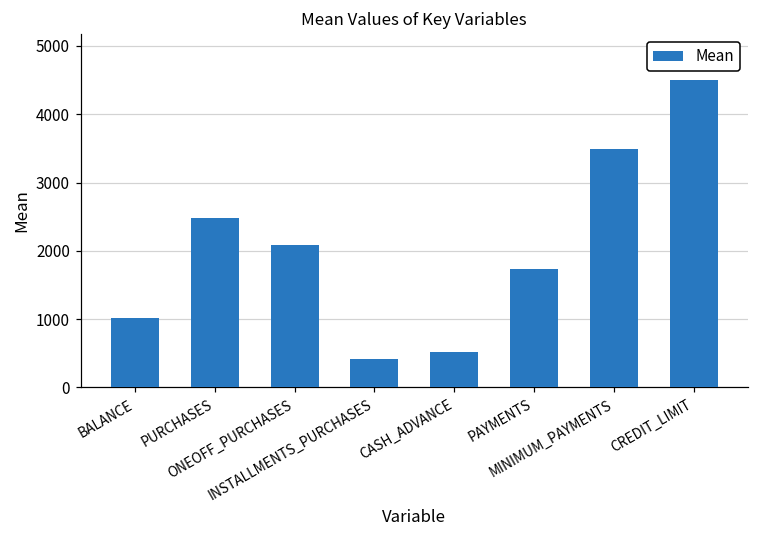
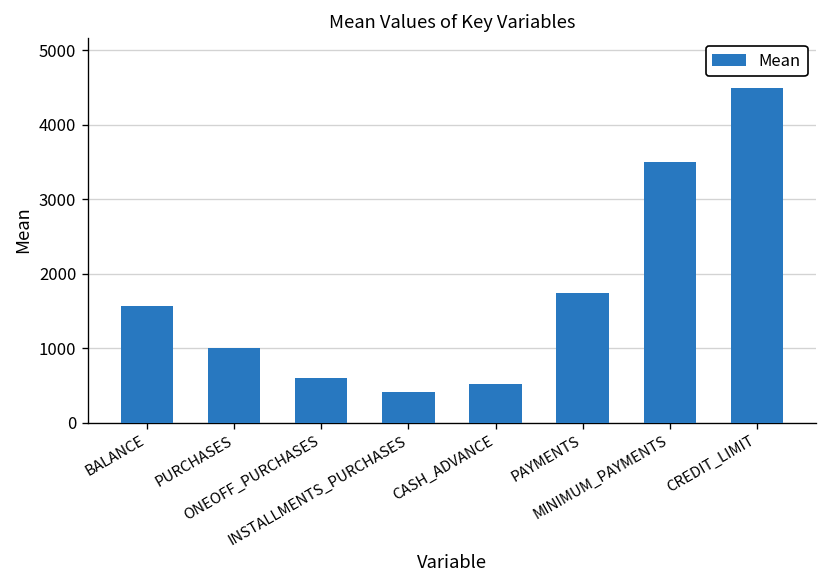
BALANCE: 1000 -> 1600
PURCHASES: 2500 -> 1000
ONEOFF_PURCHASES: 2100 -> 600
